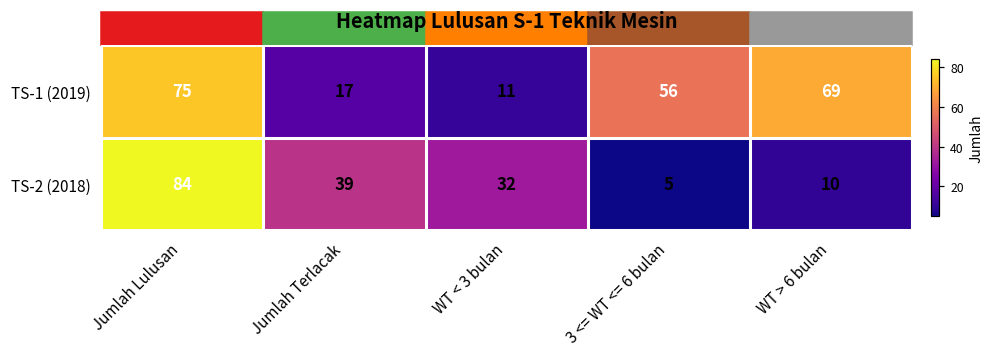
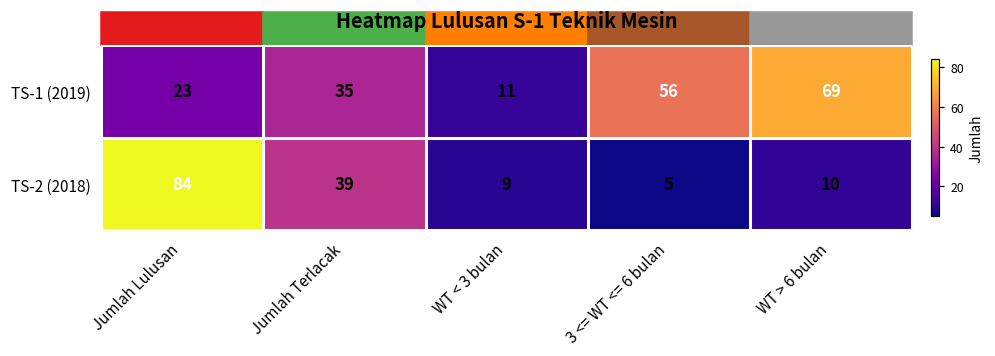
TS-1 (2019), Jumlah Lulusan: 75 -> 23
TS-1 (2019), Jumlah Terlacak: 17 -> 35
TS-2 (2018), WT < 3 bulan: 32 -> 9
